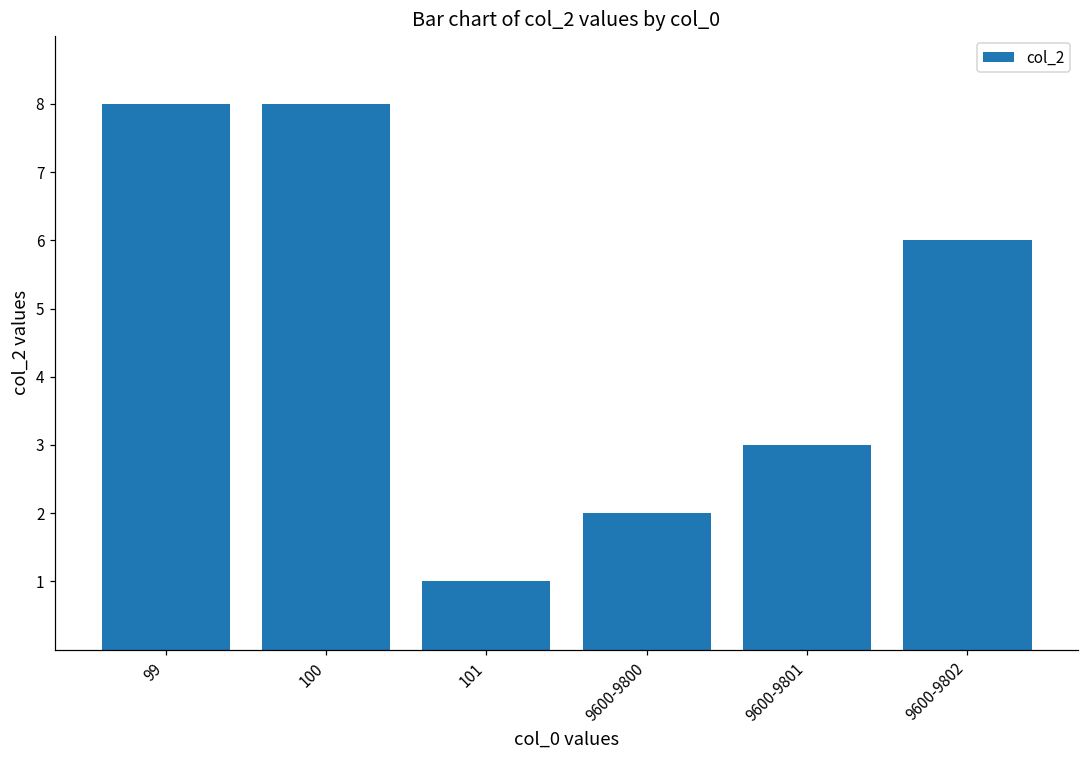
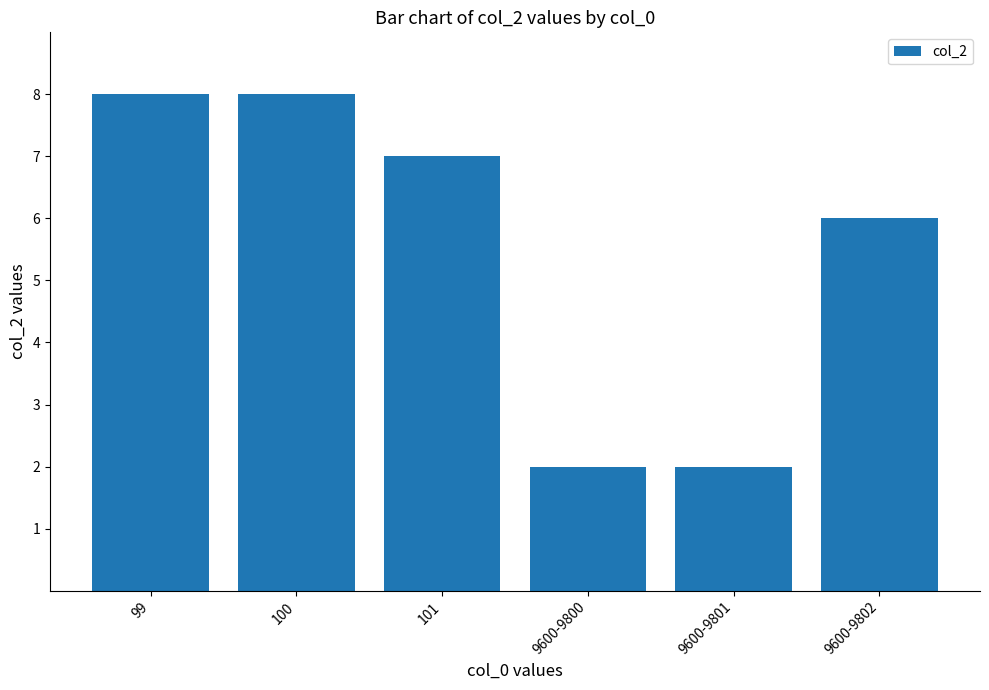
101: 1 -> 7
9600-9801: 3 -> 2
